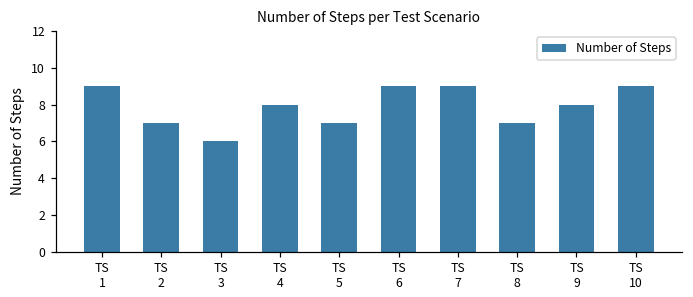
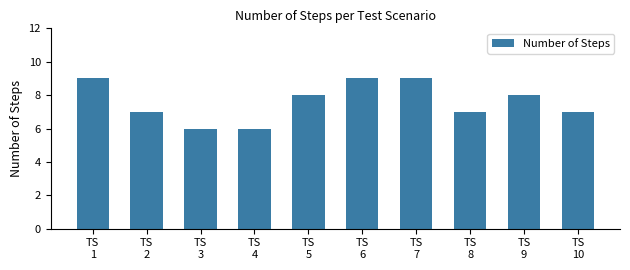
TS 4: 8 -> 6
TS 5: 7 -> 8
TS 10: 9 -> 7
